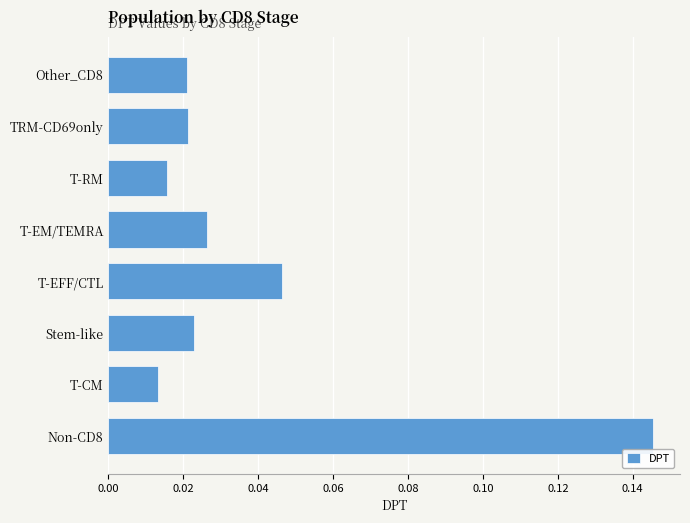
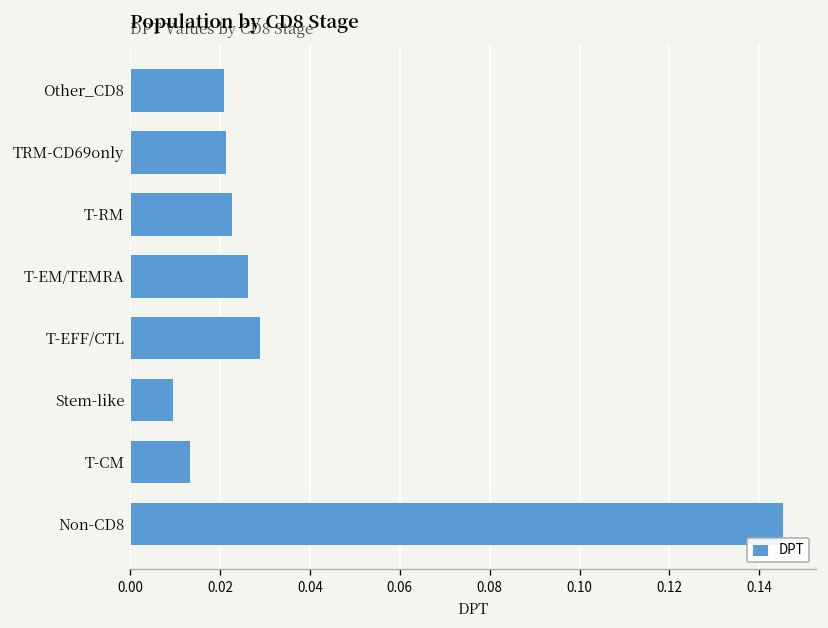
T-RM: 0.016 -> 0.023
T-EFF/CTL: 0.046 -> 0.029
Stem-like: 0.023 -> 0.010
